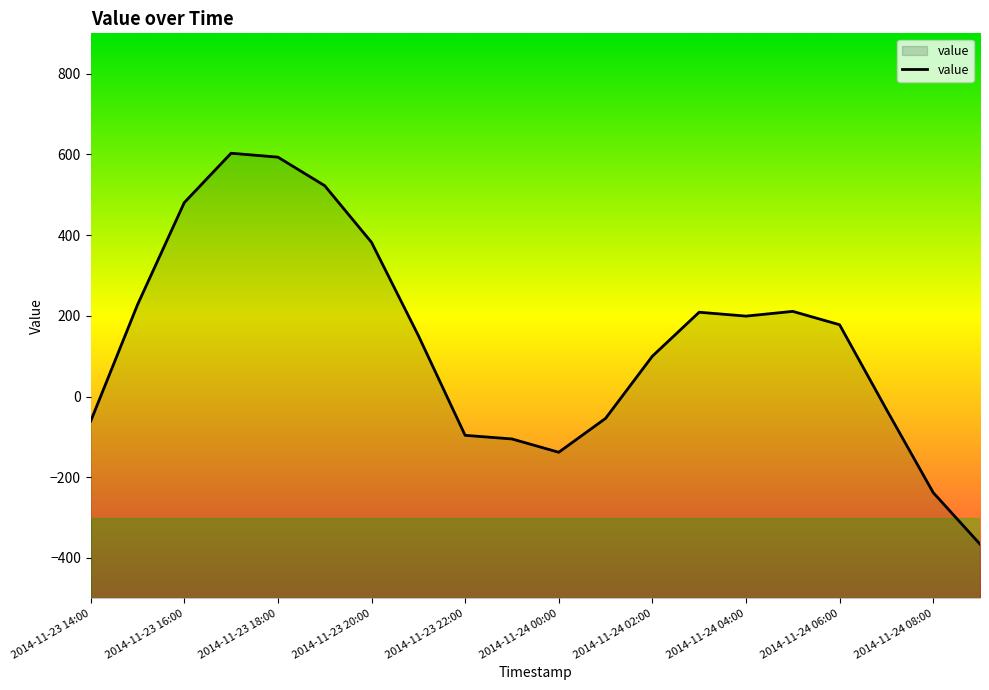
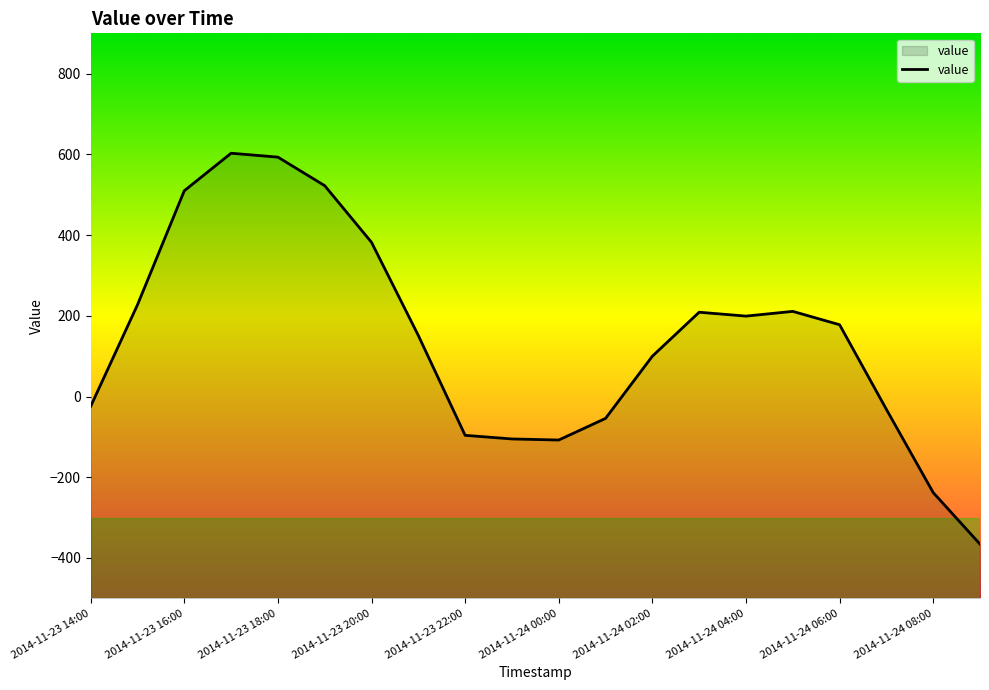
2014-11-23 14:00: -60 -> -20
2014-11-23 16:00: 480 -> 510
2014-11-24 00:00: -140 -> -110
